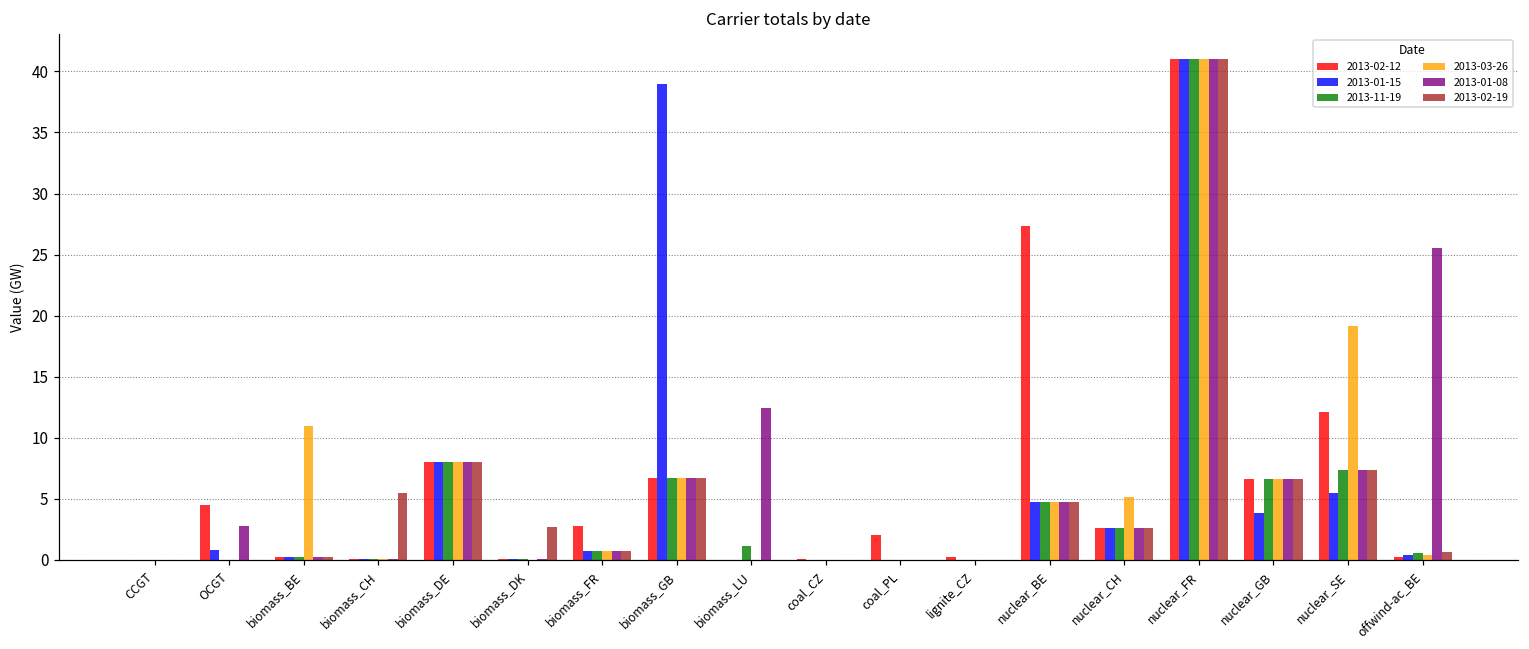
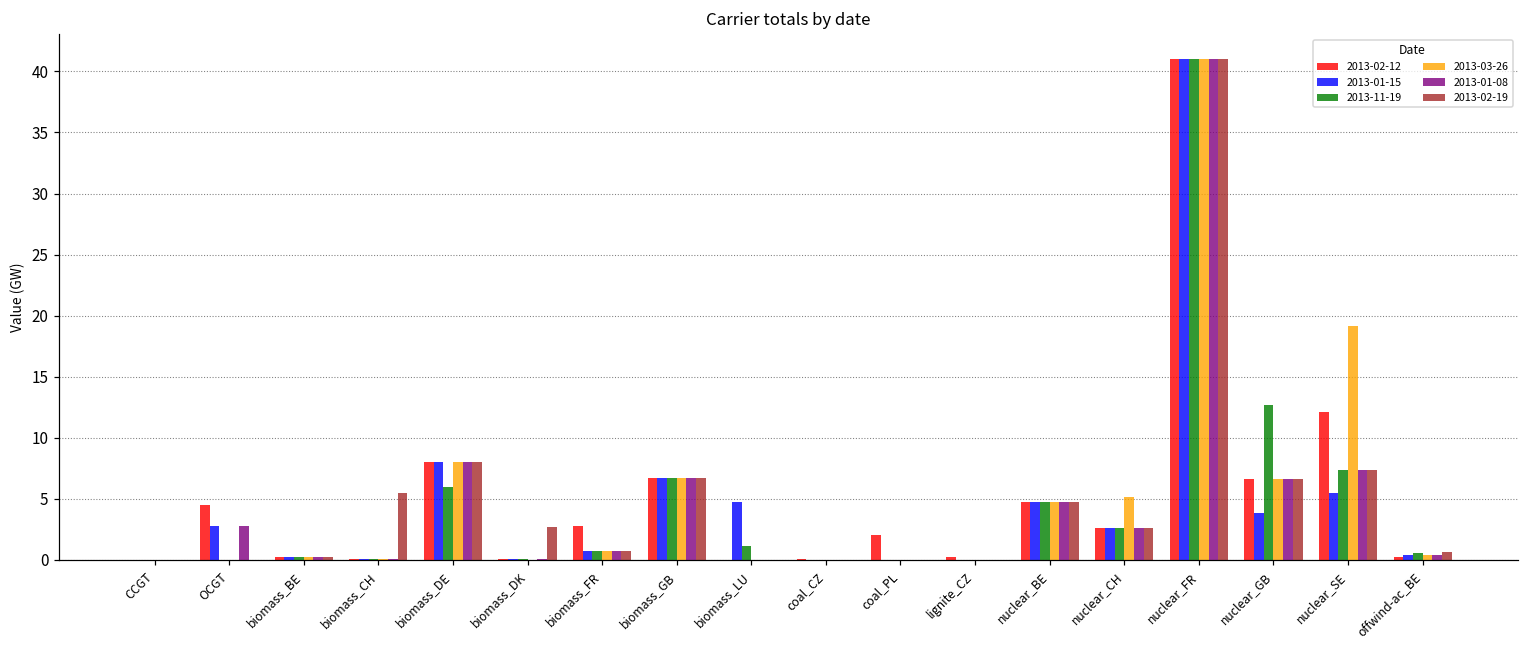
2013-01-15, OCGT: 0.8 -> 2.8
2013-03-26, biomass_BE: 11.0 -> 0.3
2013-11-19, biomass_DE: 8.0 -> 6.0
2013-01-15, biomass_GB: 39.0 -> 6.7
2013-01-15, biomass_LU: 0.0 -> 4.8
2013-01-08, biomass_LU: 12.5 -> 0.0
2013-02-12, nuclear_BE: 27.4 -> 4.7
2013-11-19, nuclear_GB: 6.7 -> 12.7
2013-01-08, offwind-ac_BE: 25.5 -> 0.4
